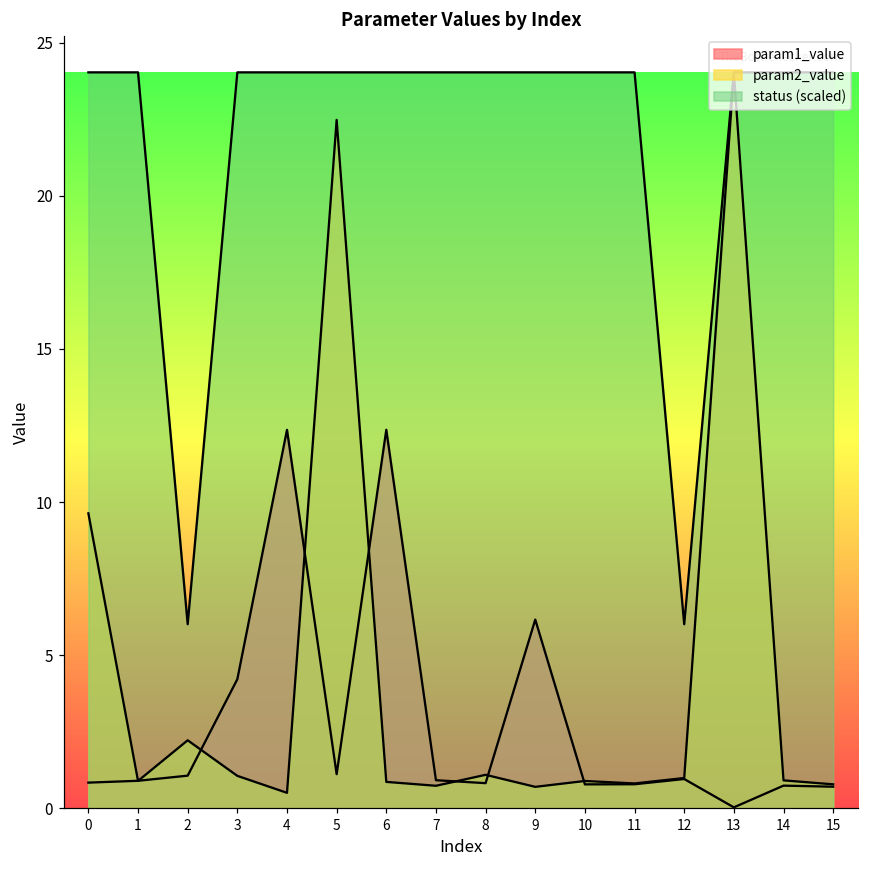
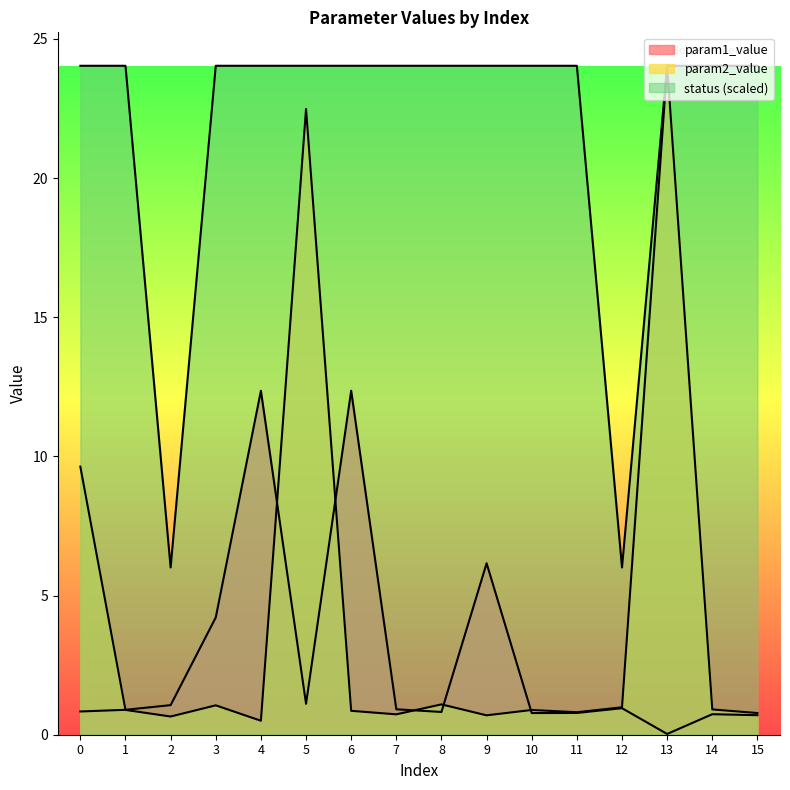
param2_value, 2: 2.2 -> 0.7
